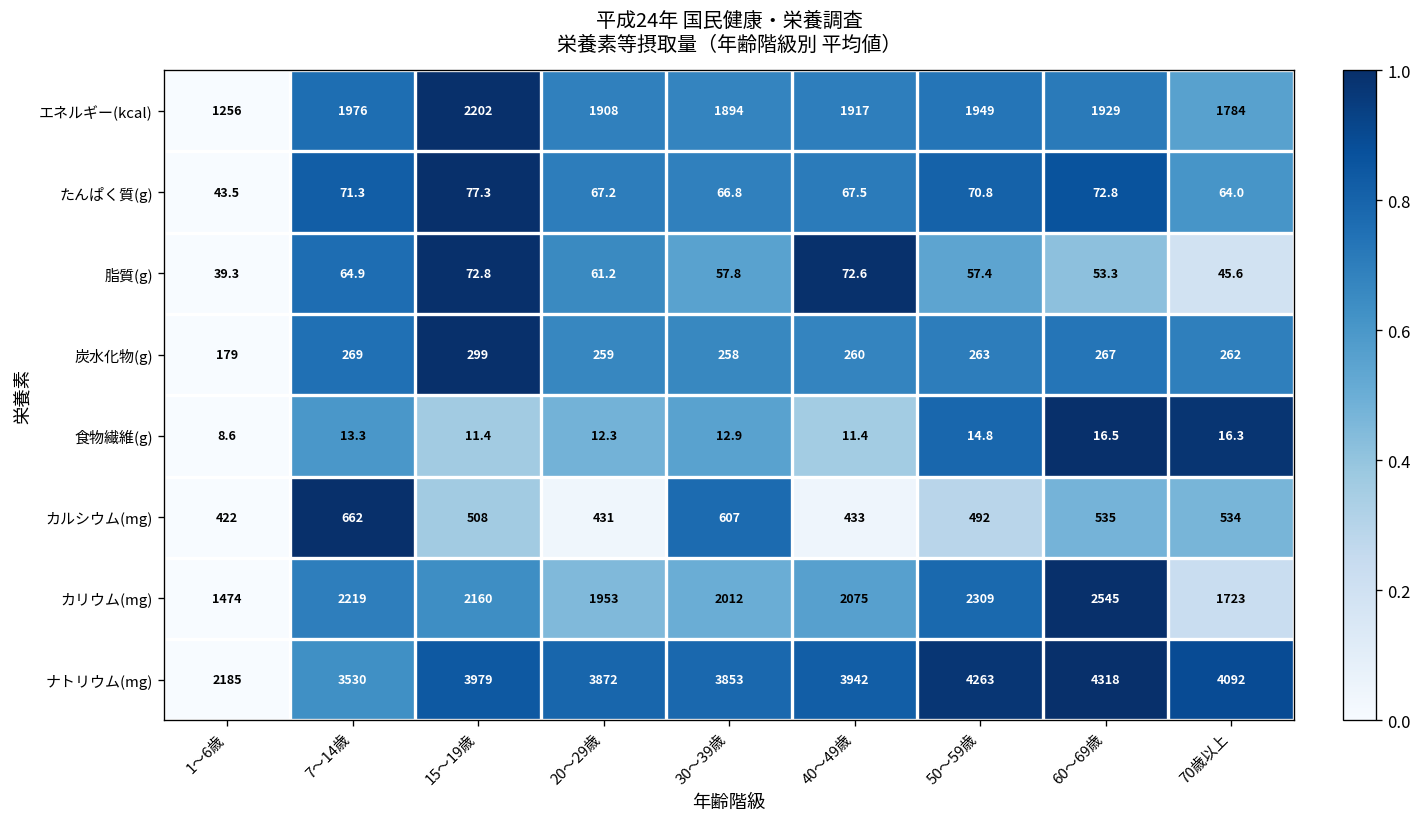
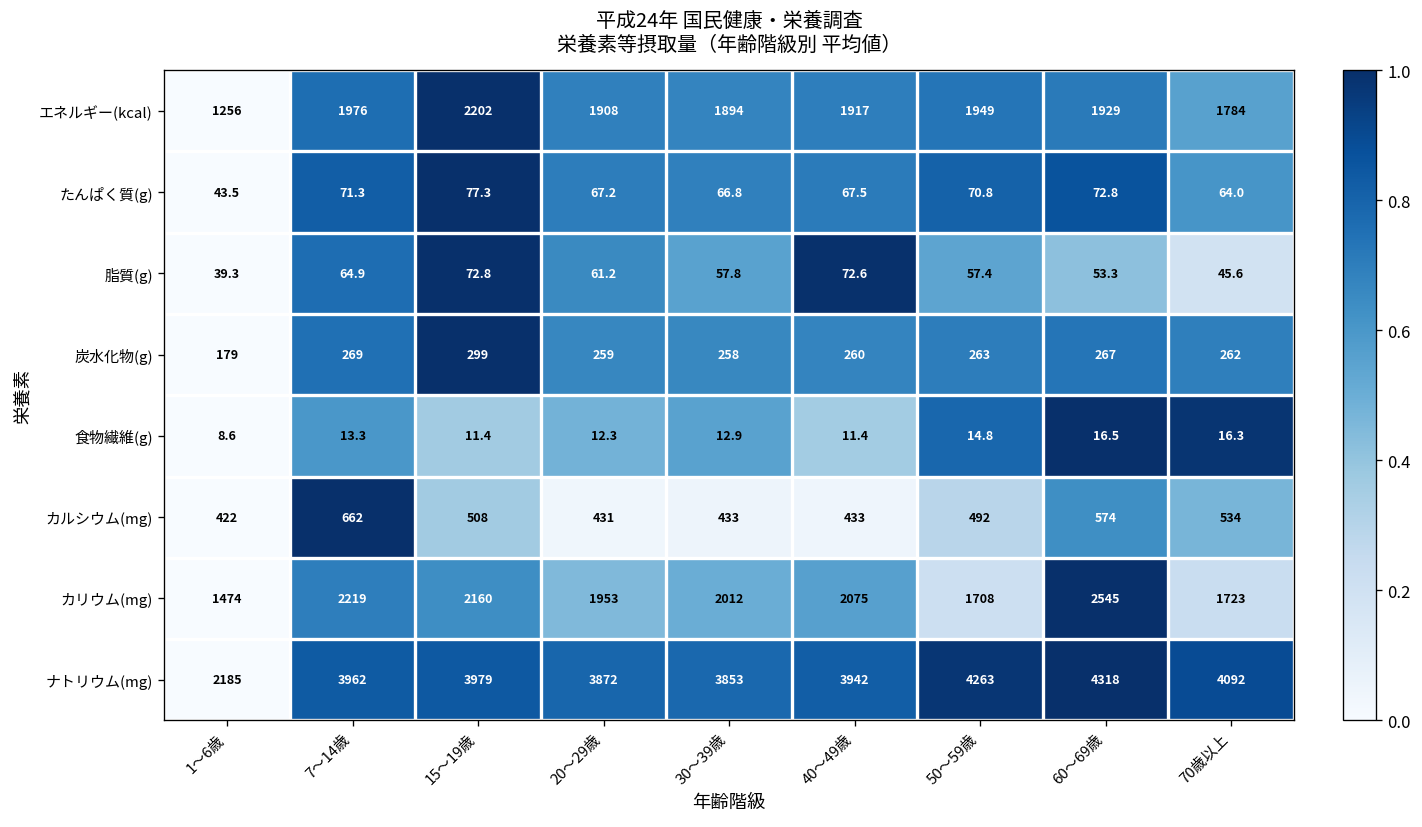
カルシウム(mg), 30～39歳: 607 -> 433
カルシウム(mg), 60～69歳: 535 -> 574
カリウム(mg), 50～59歳: 2309 -> 1708
ナトリウム(mg), 7～14歳: 3530 -> 3962
